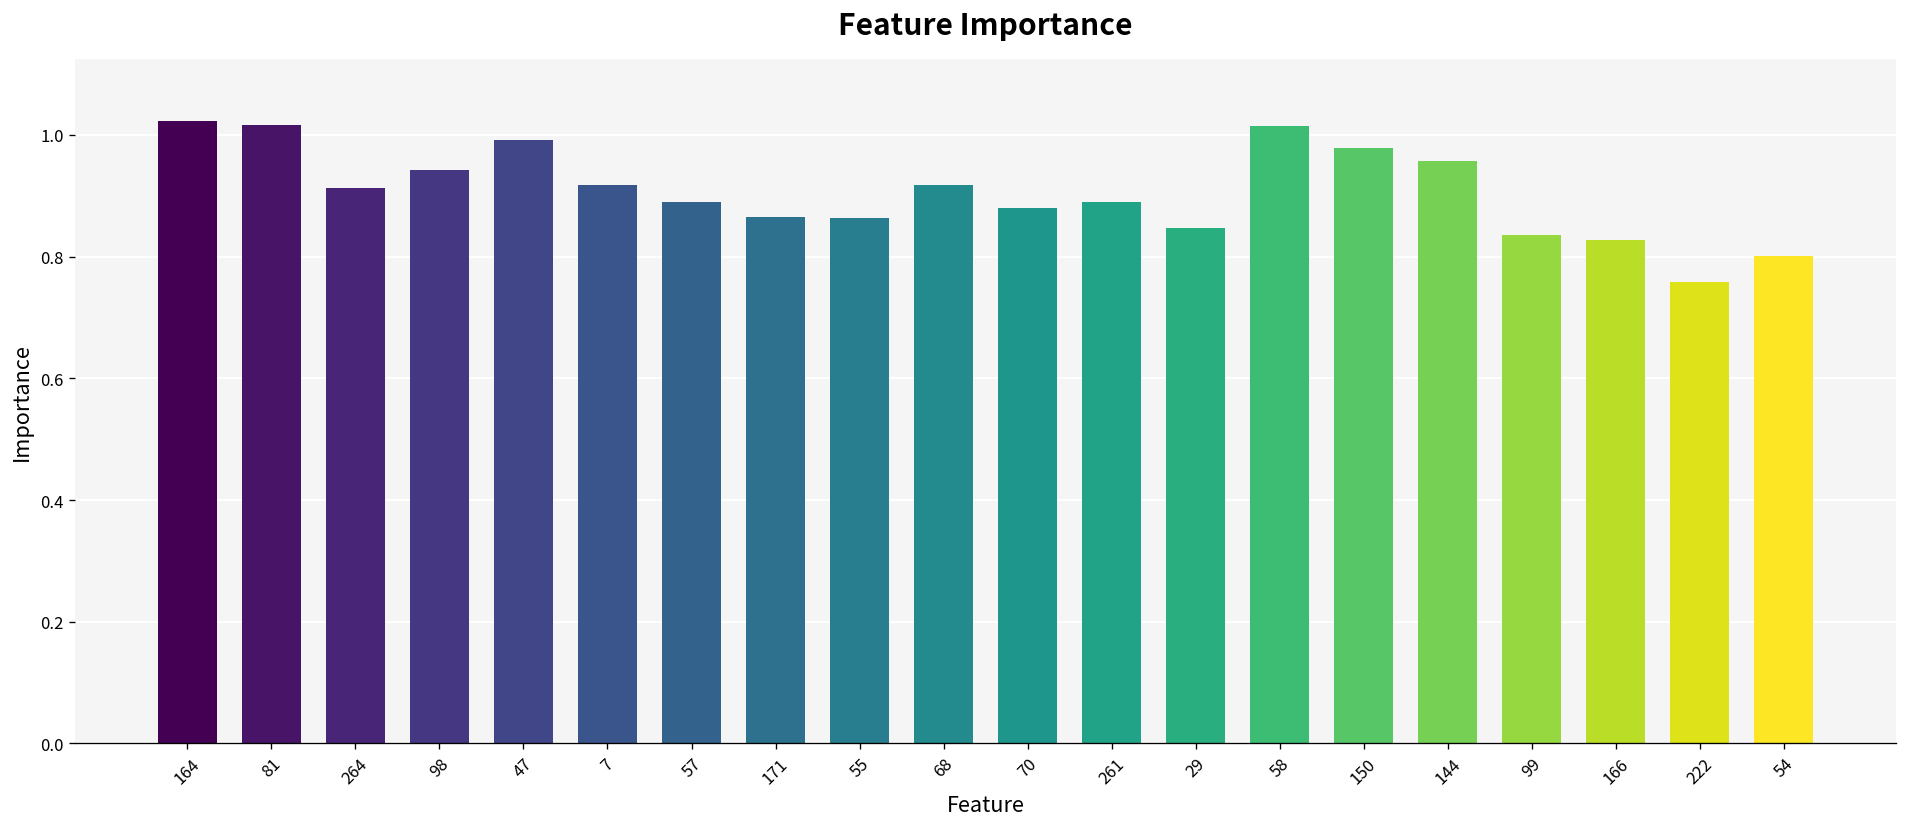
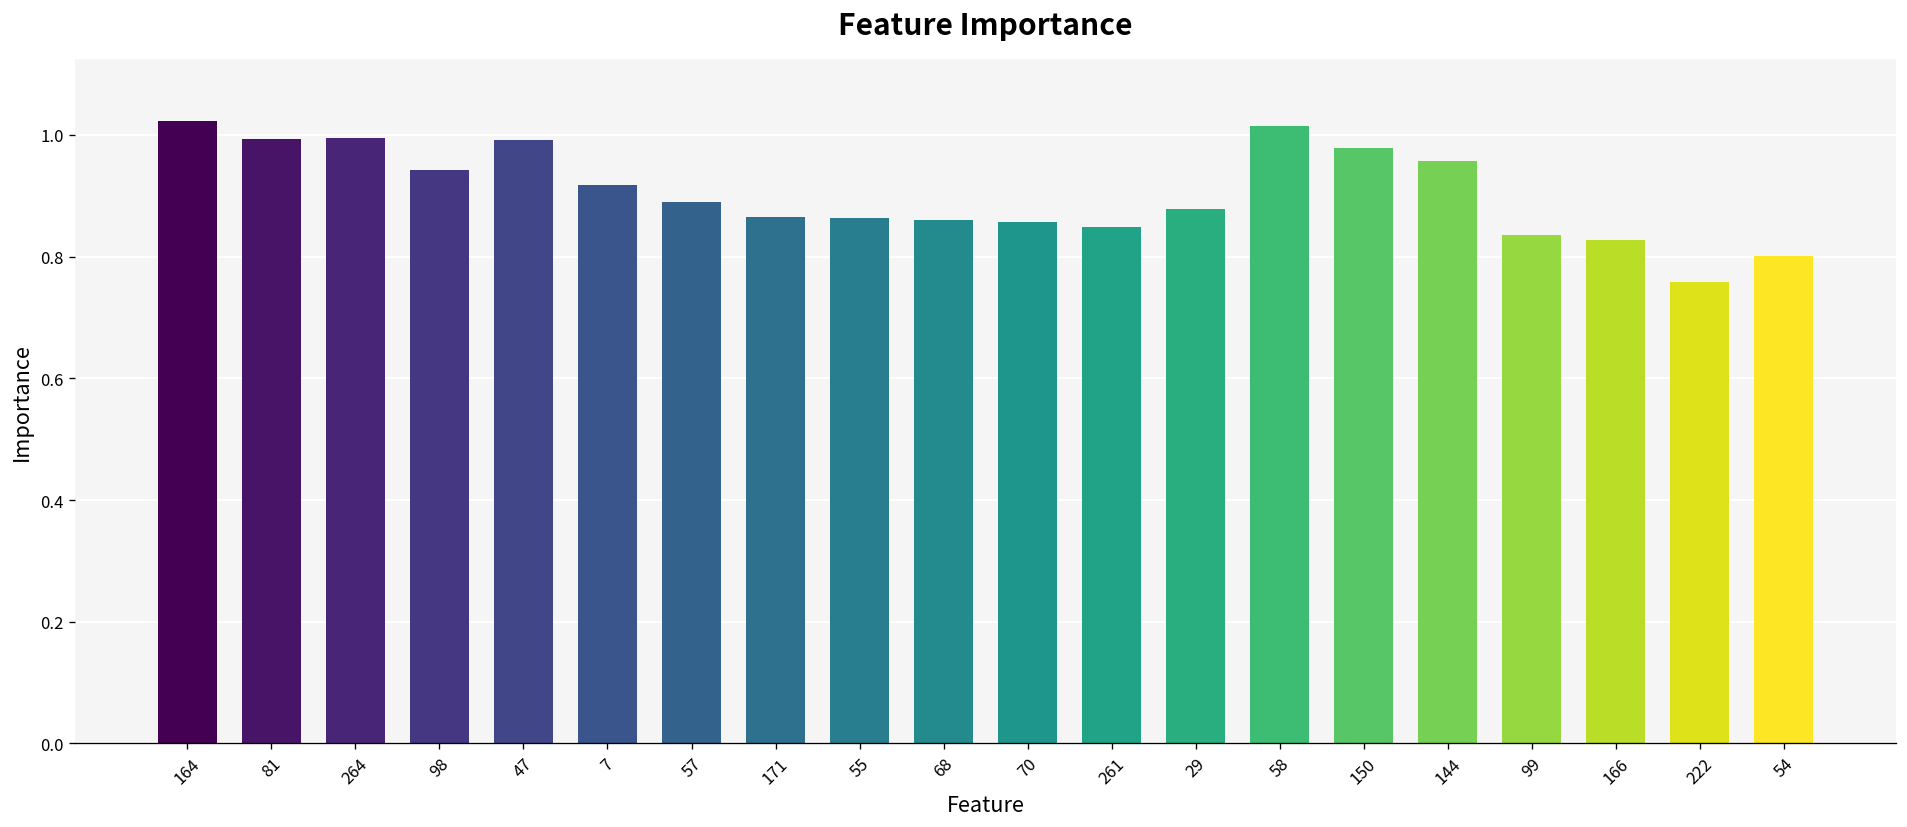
81: 1.02 -> 0.99
264: 0.91 -> 0.99
68: 0.92 -> 0.86
70: 0.88 -> 0.86
261: 0.89 -> 0.85
29: 0.85 -> 0.88
